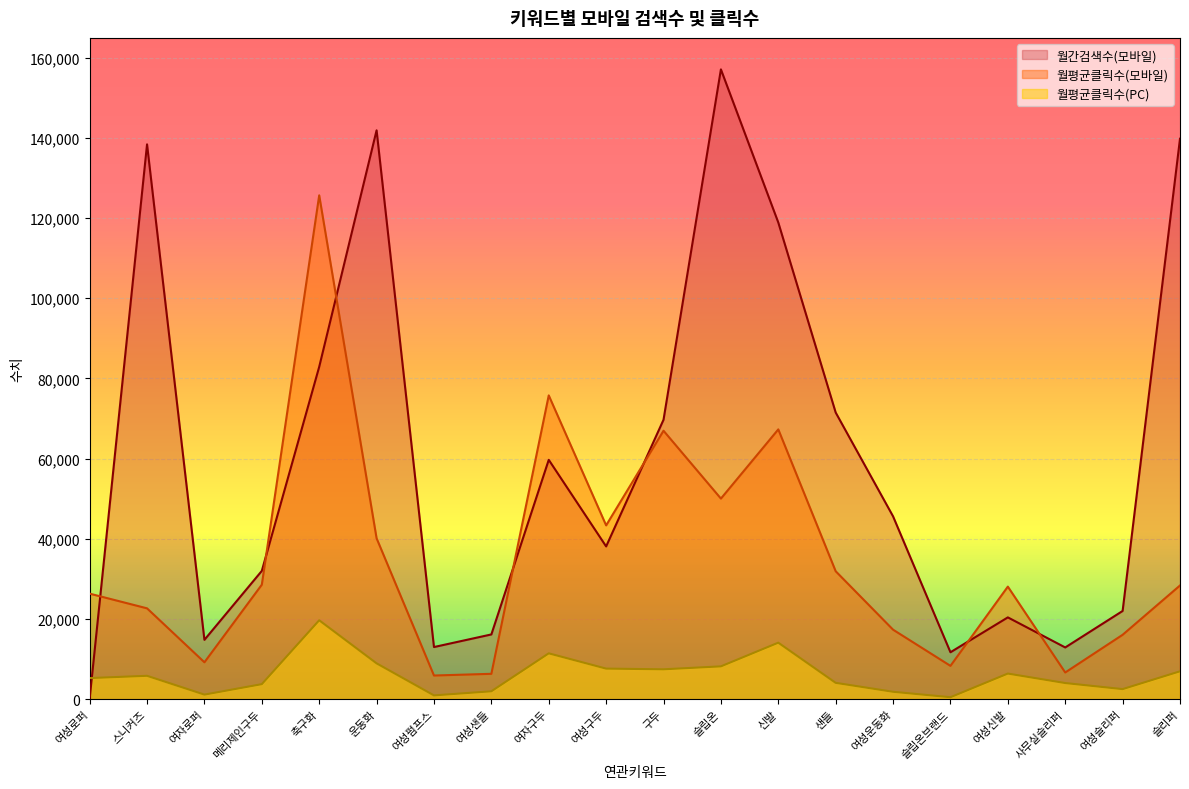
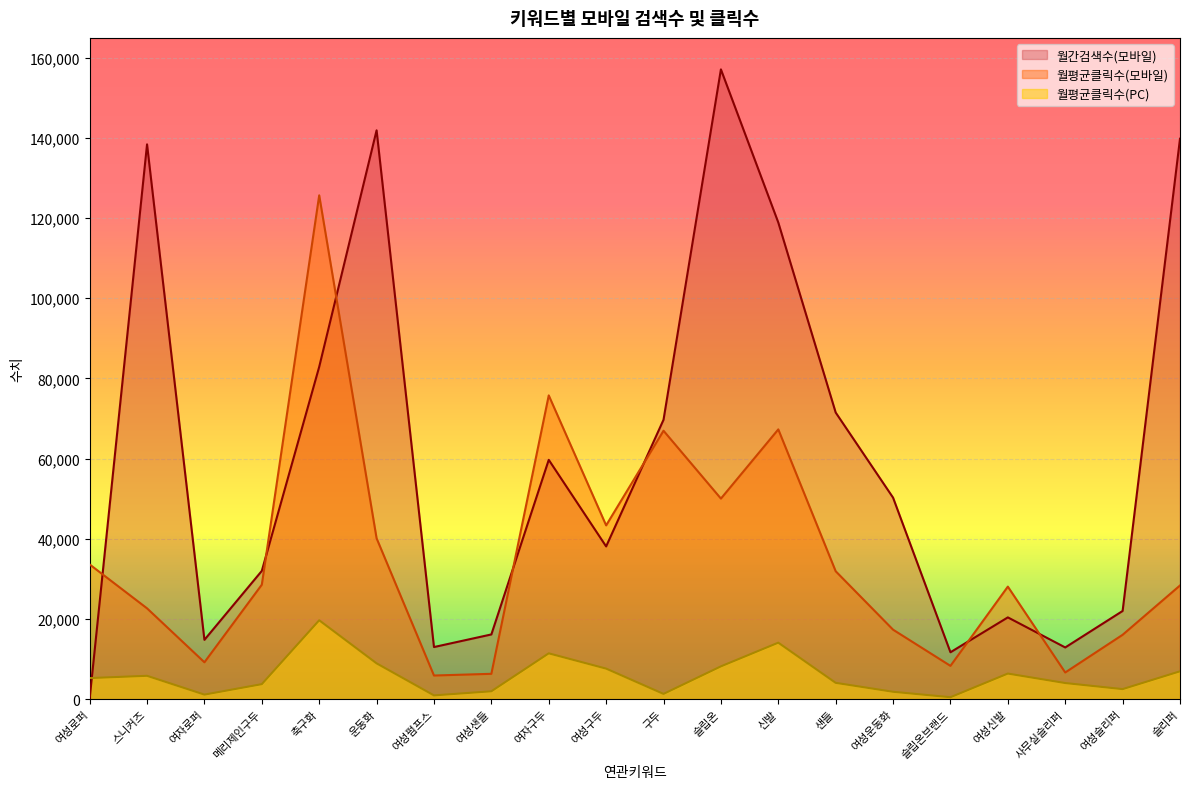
월평균클릭수(모바일), 여성로퍼: 26,000 -> 34,000
월평균클릭수(PC), 구두: 7,000 -> 1,000
월간검색수(모바일), 여성운동화: 46,000 -> 50,000
